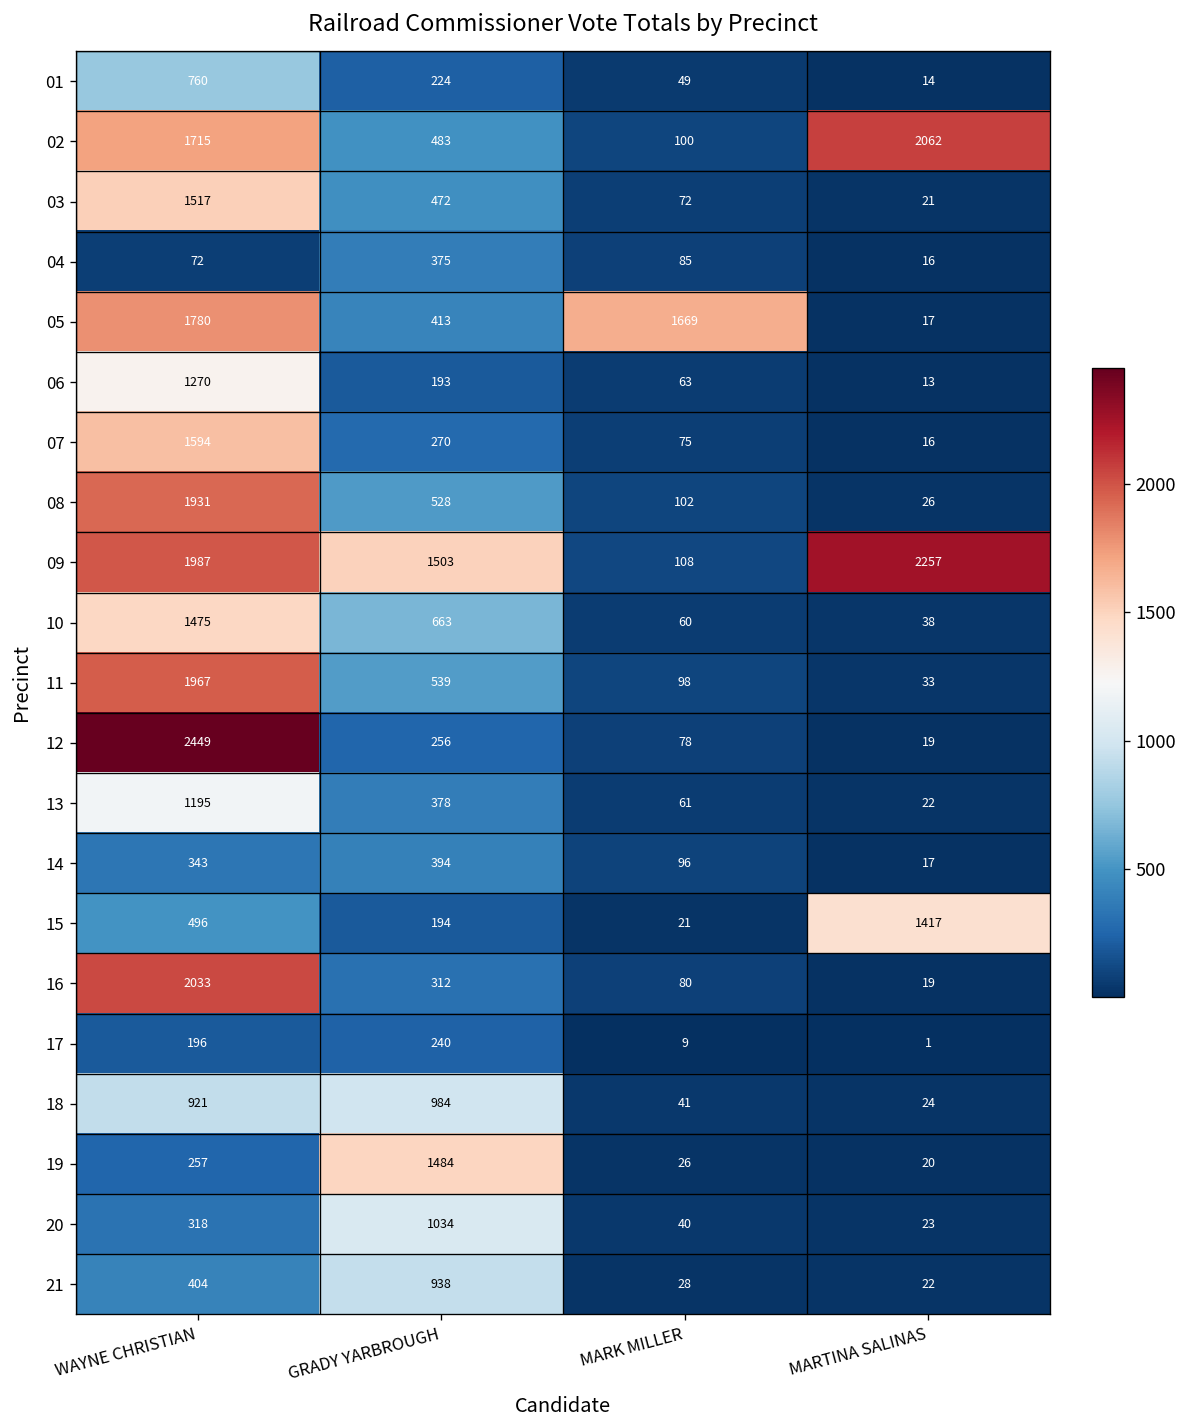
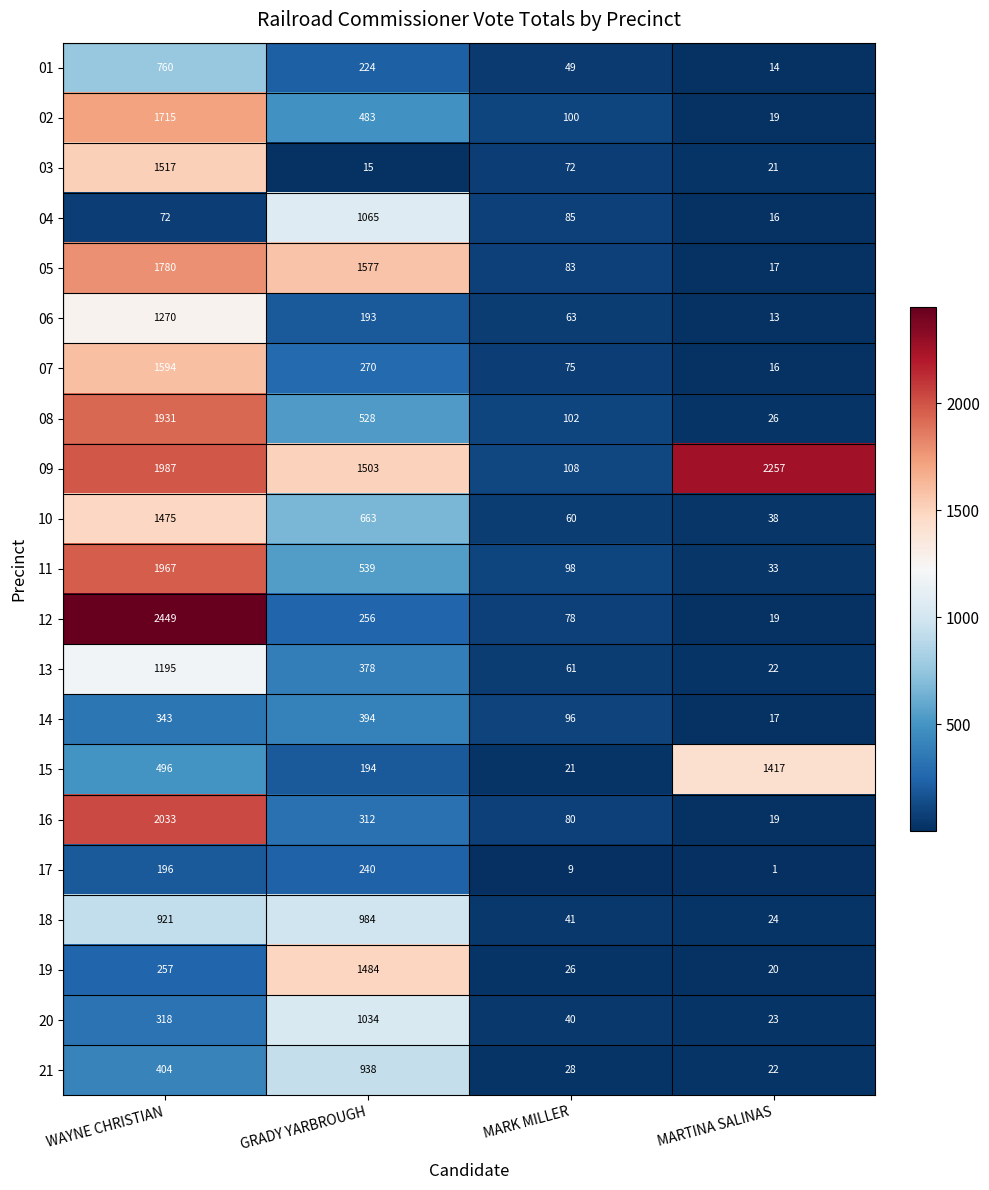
02, MARTINA SALINAS: 2062 -> 19
03, GRADY YARBROUGH: 472 -> 15
04, GRADY YARBROUGH: 375 -> 1065
05, GRADY YARBROUGH: 413 -> 1577
05, MARK MILLER: 1669 -> 83
